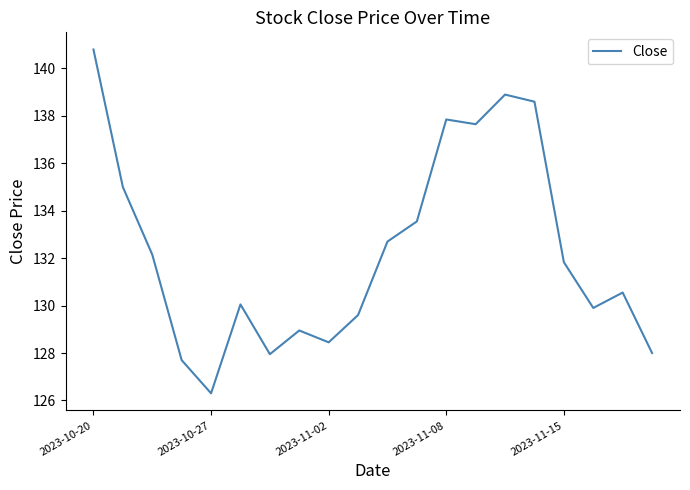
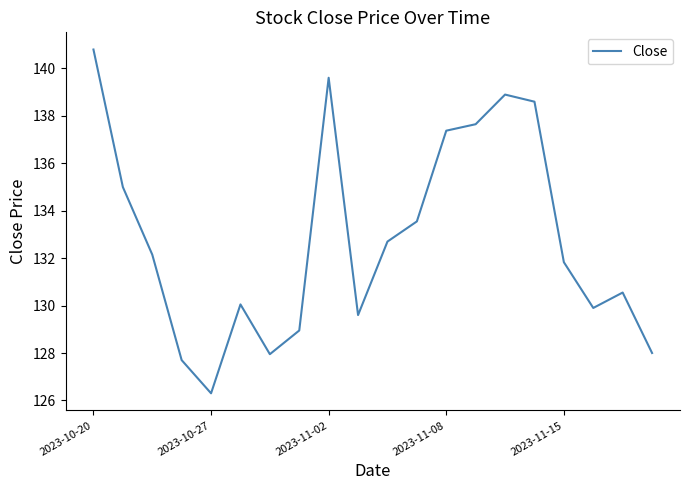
2023-11-02: 128.4 -> 139.6
2023-11-08: 137.9 -> 137.4
